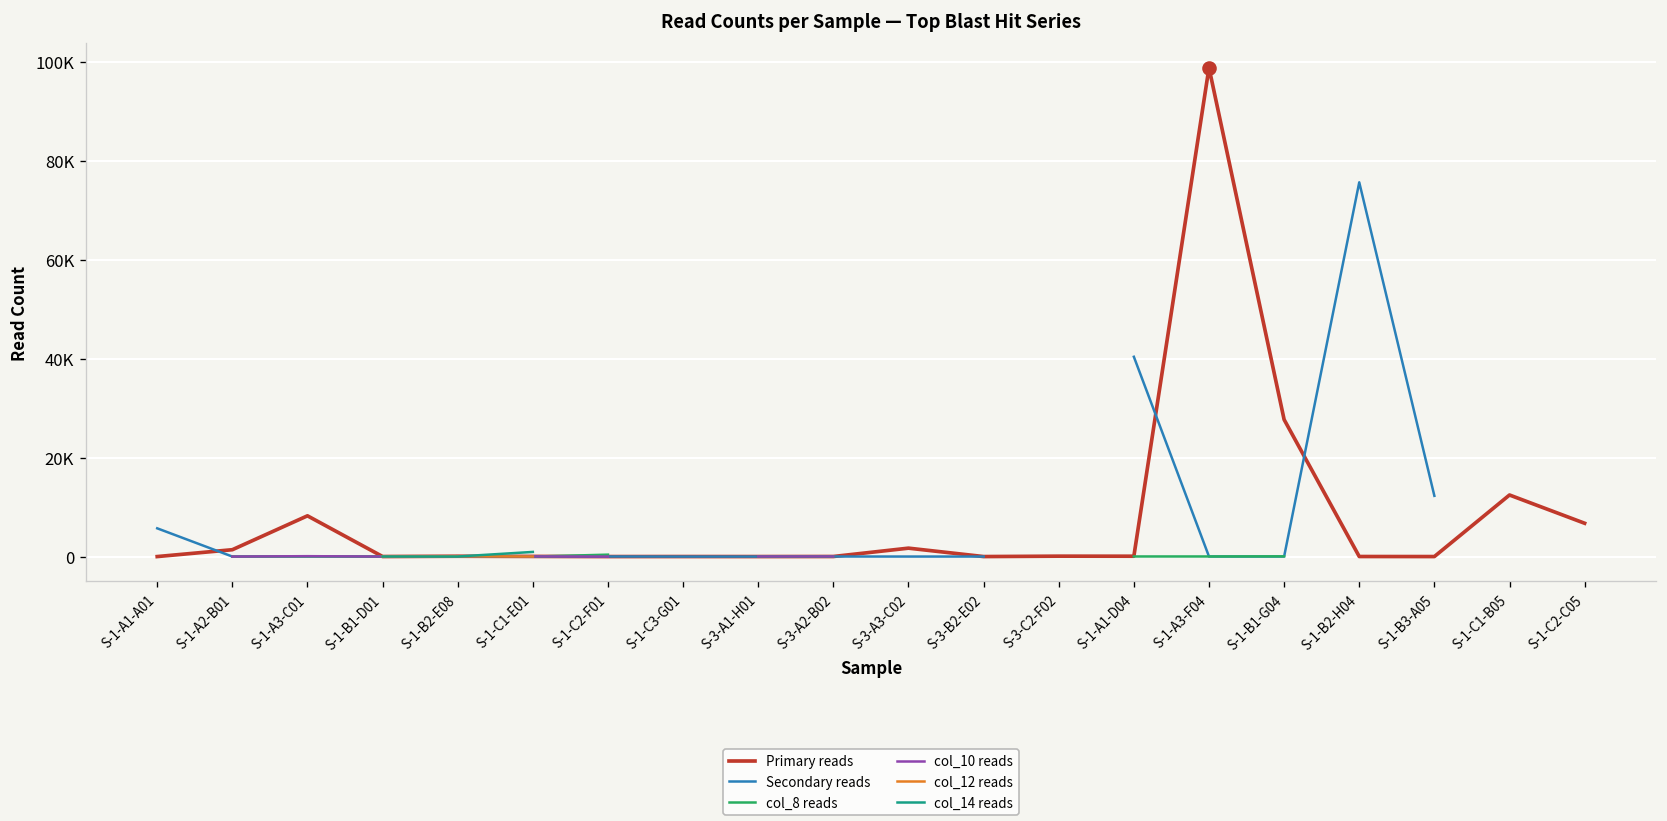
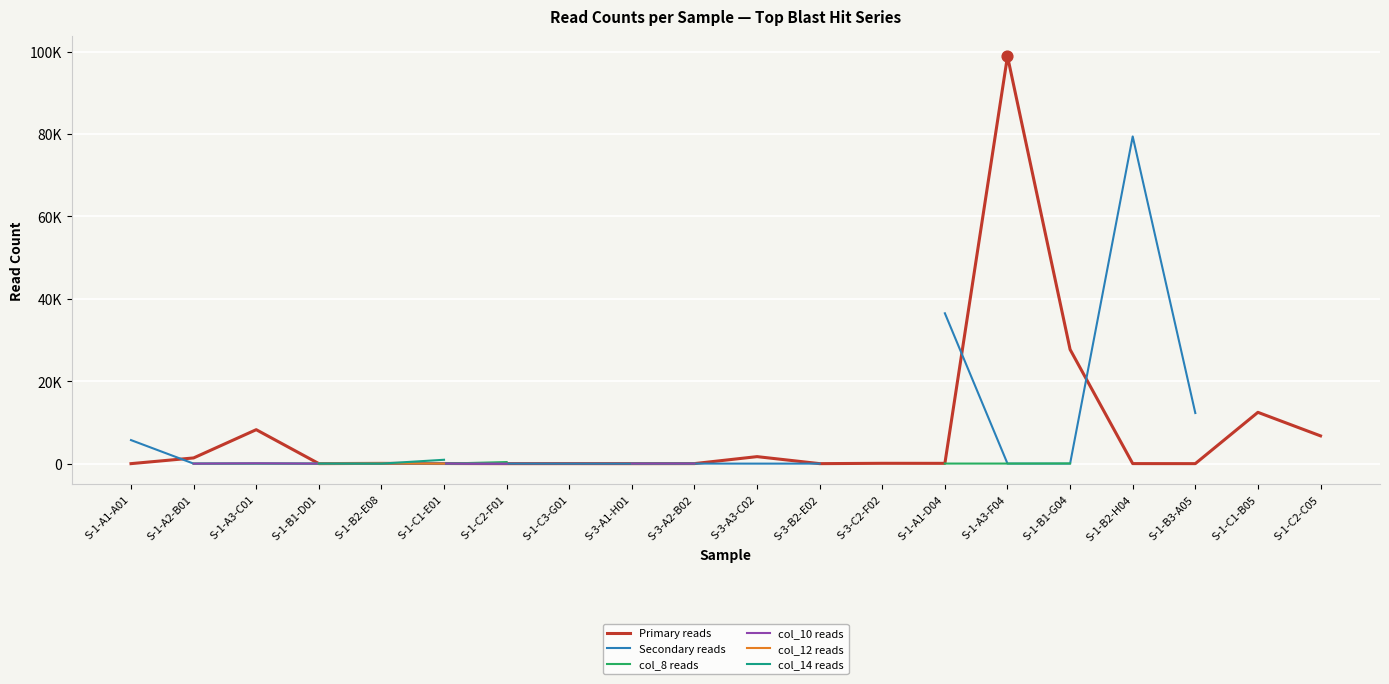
Secondary reads, S-1-A1-D04: 40000 -> 36000
Secondary reads, S-1-B2-H04: 76000 -> 79000
